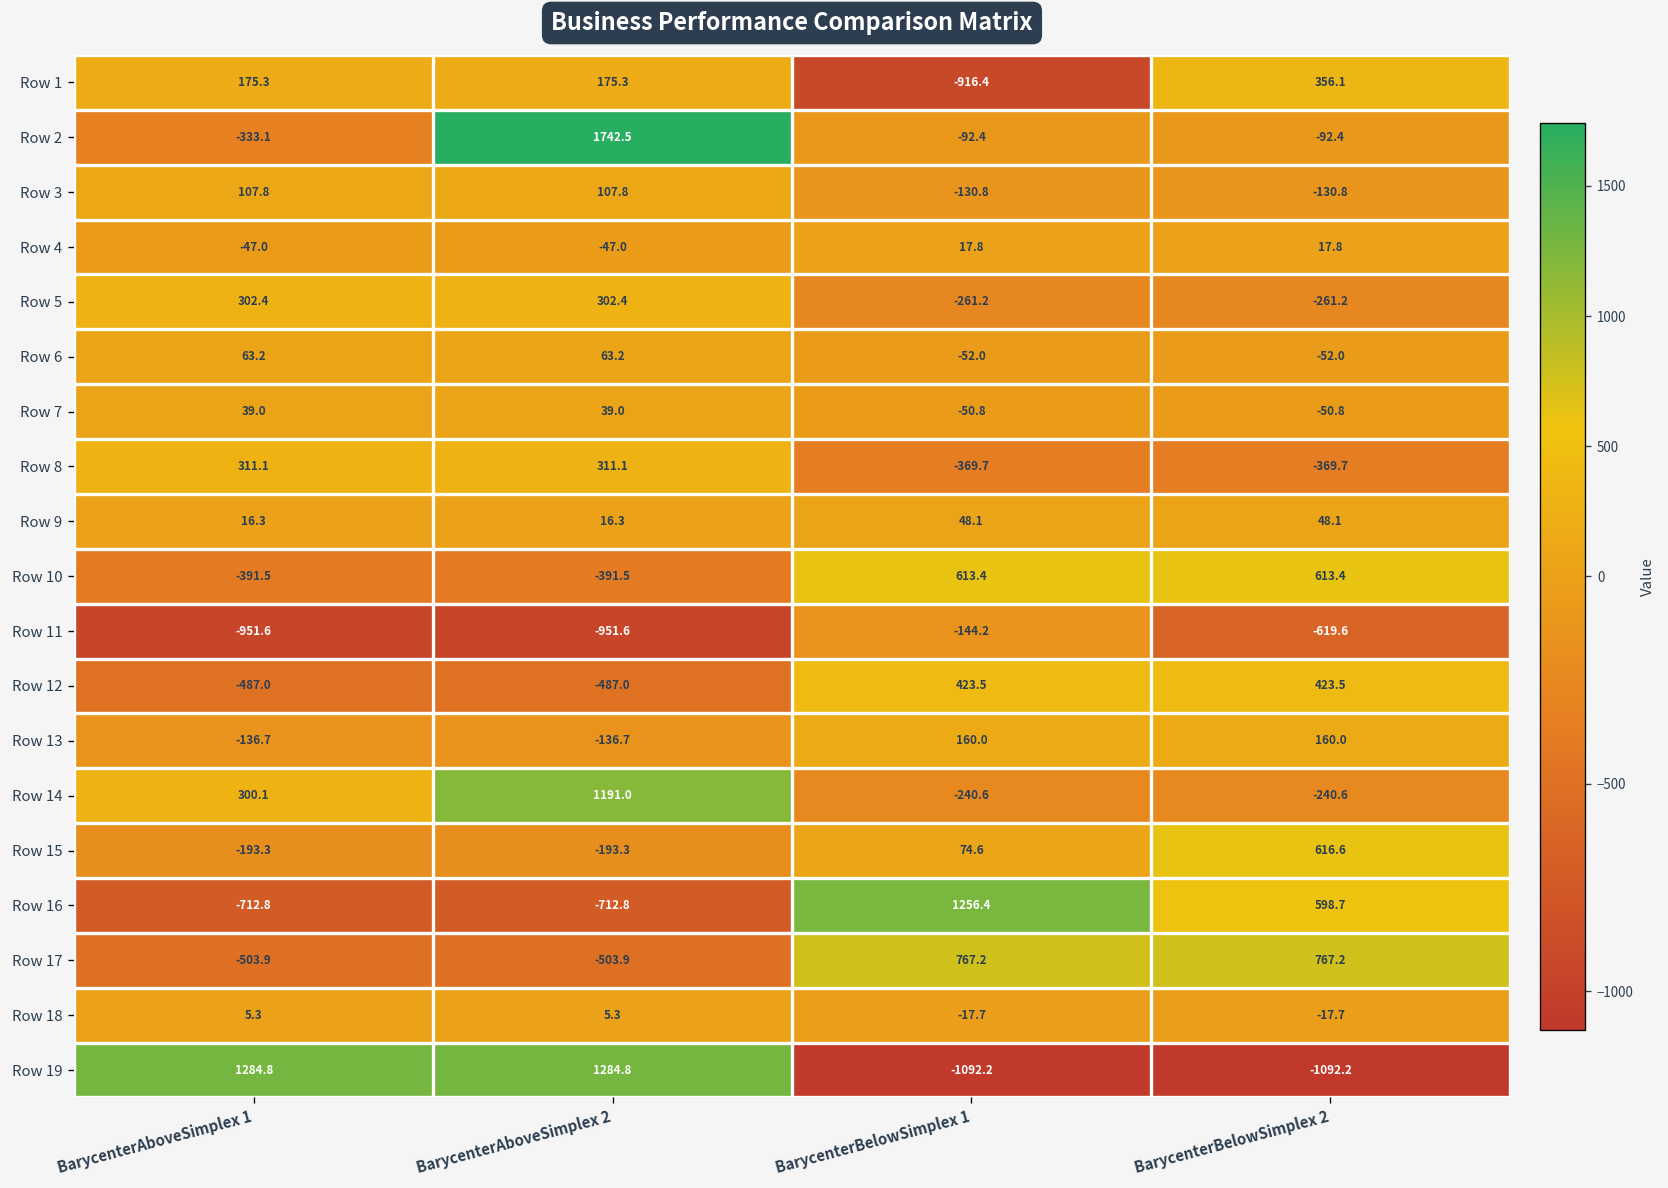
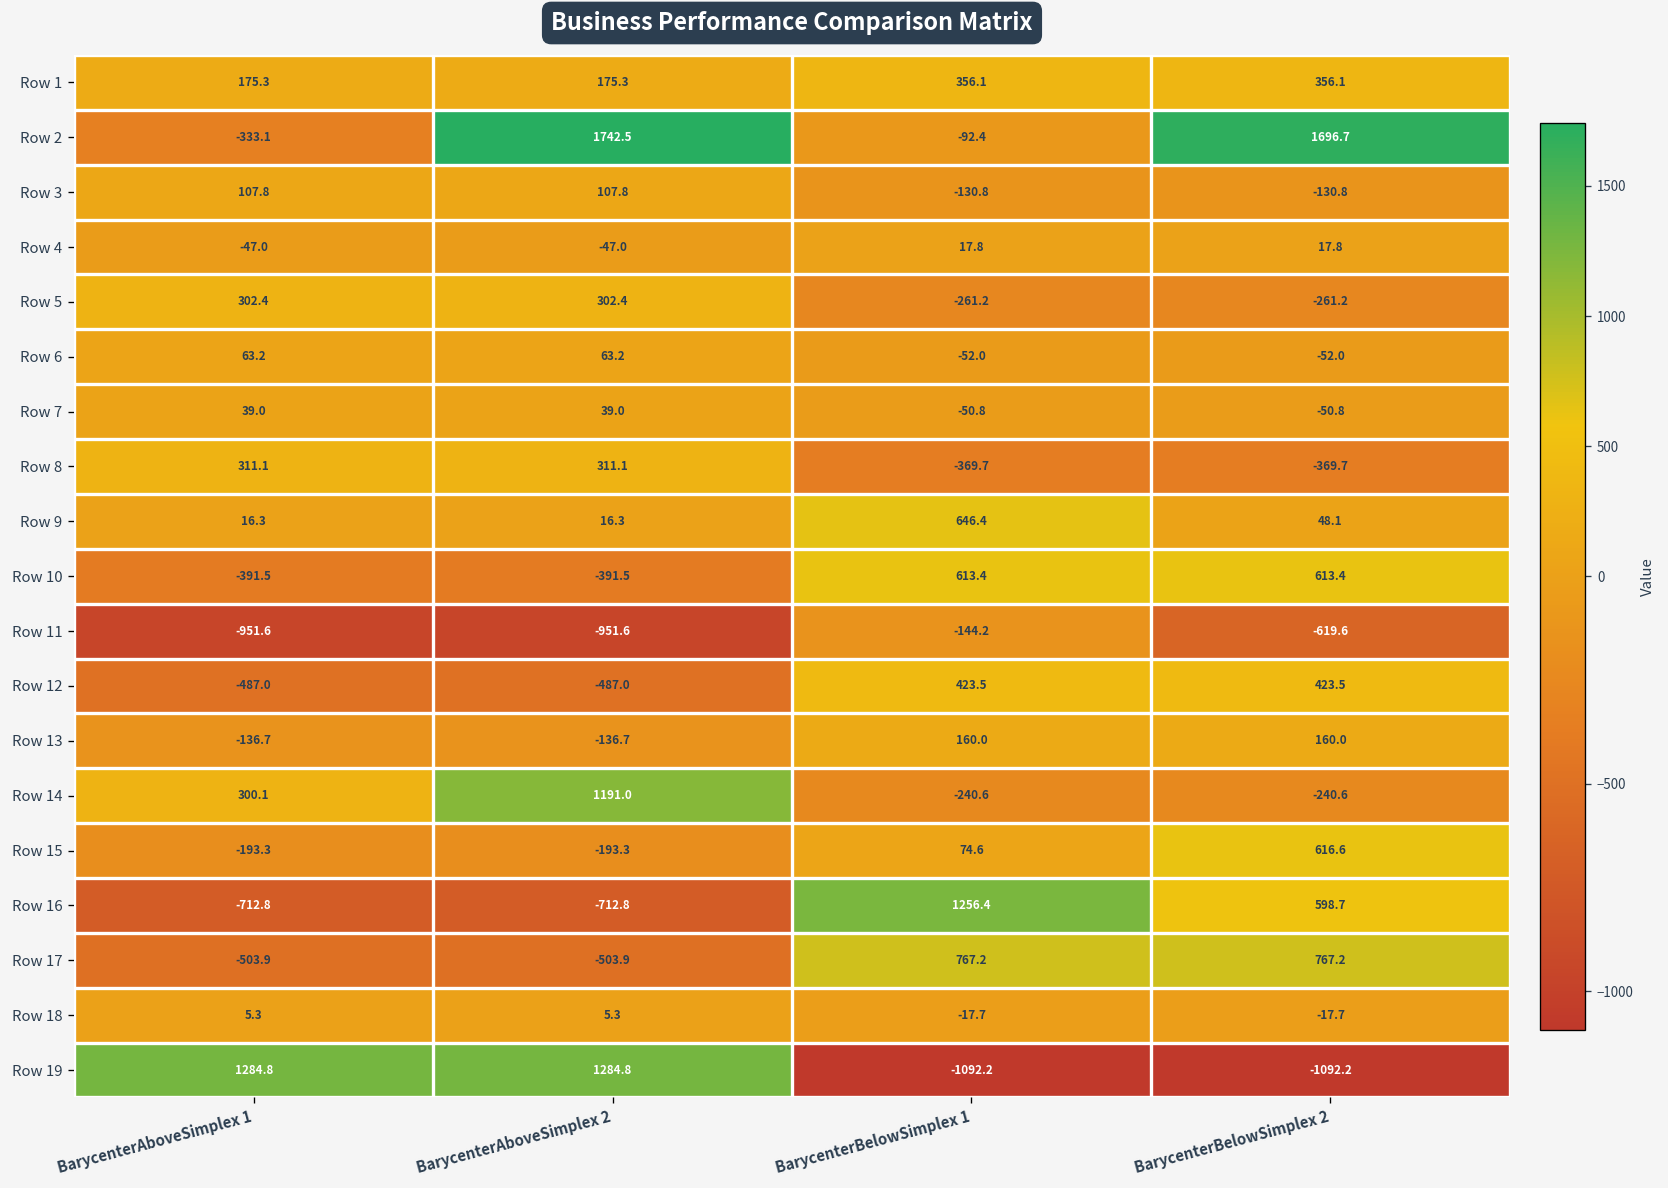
Row 1, BarycenterBelowSimplex 1: -916.4 -> 356.1
Row 2, BarycenterBelowSimplex 2: -92.4 -> 1696.7
Row 9, BarycenterBelowSimplex 1: 48.1 -> 646.4
